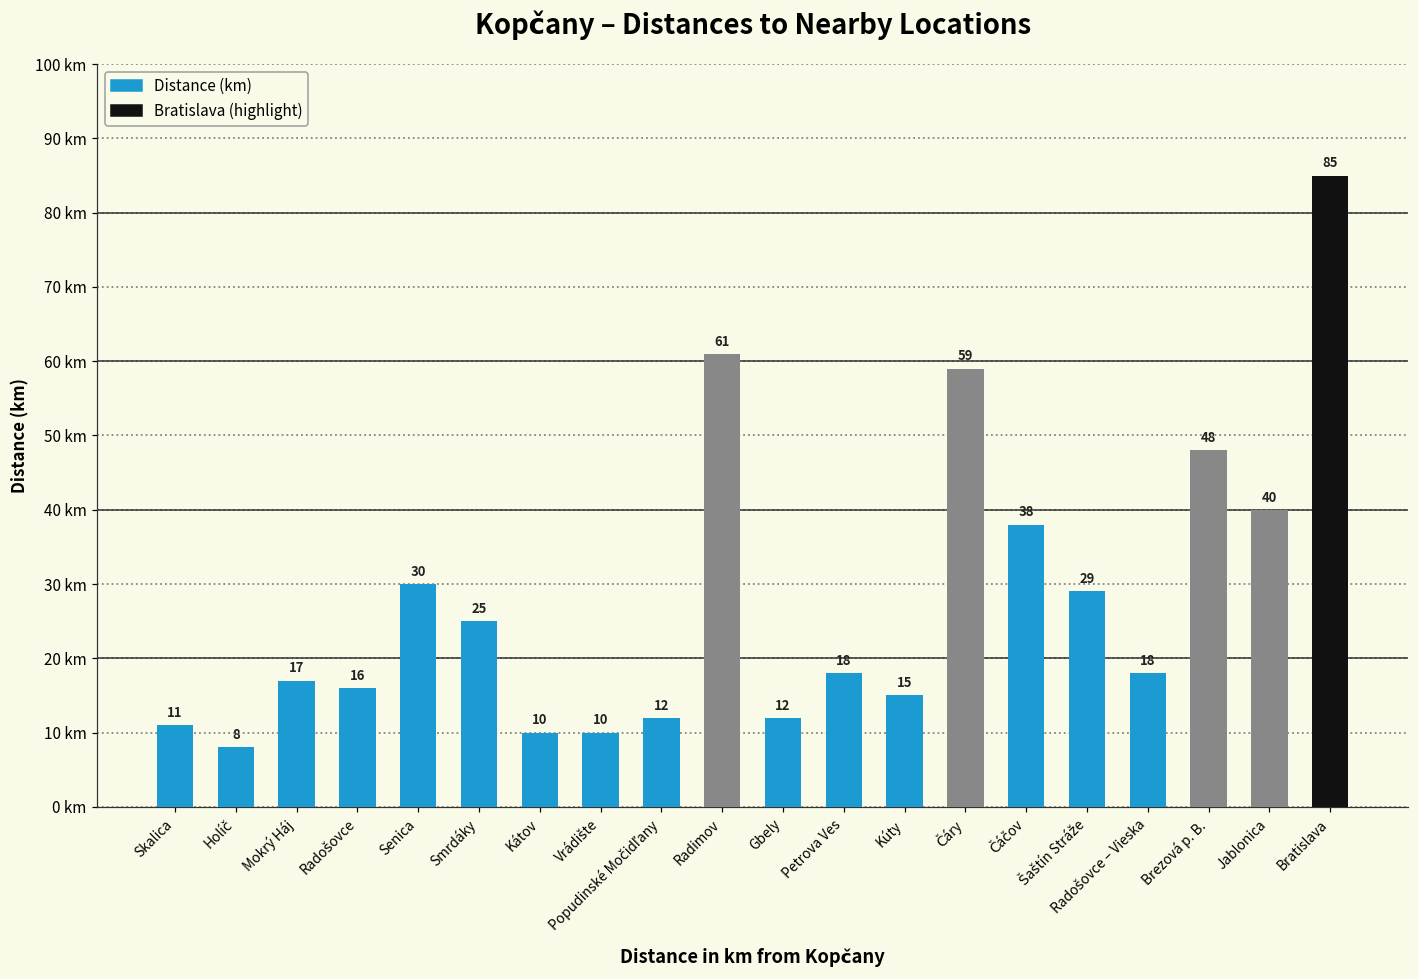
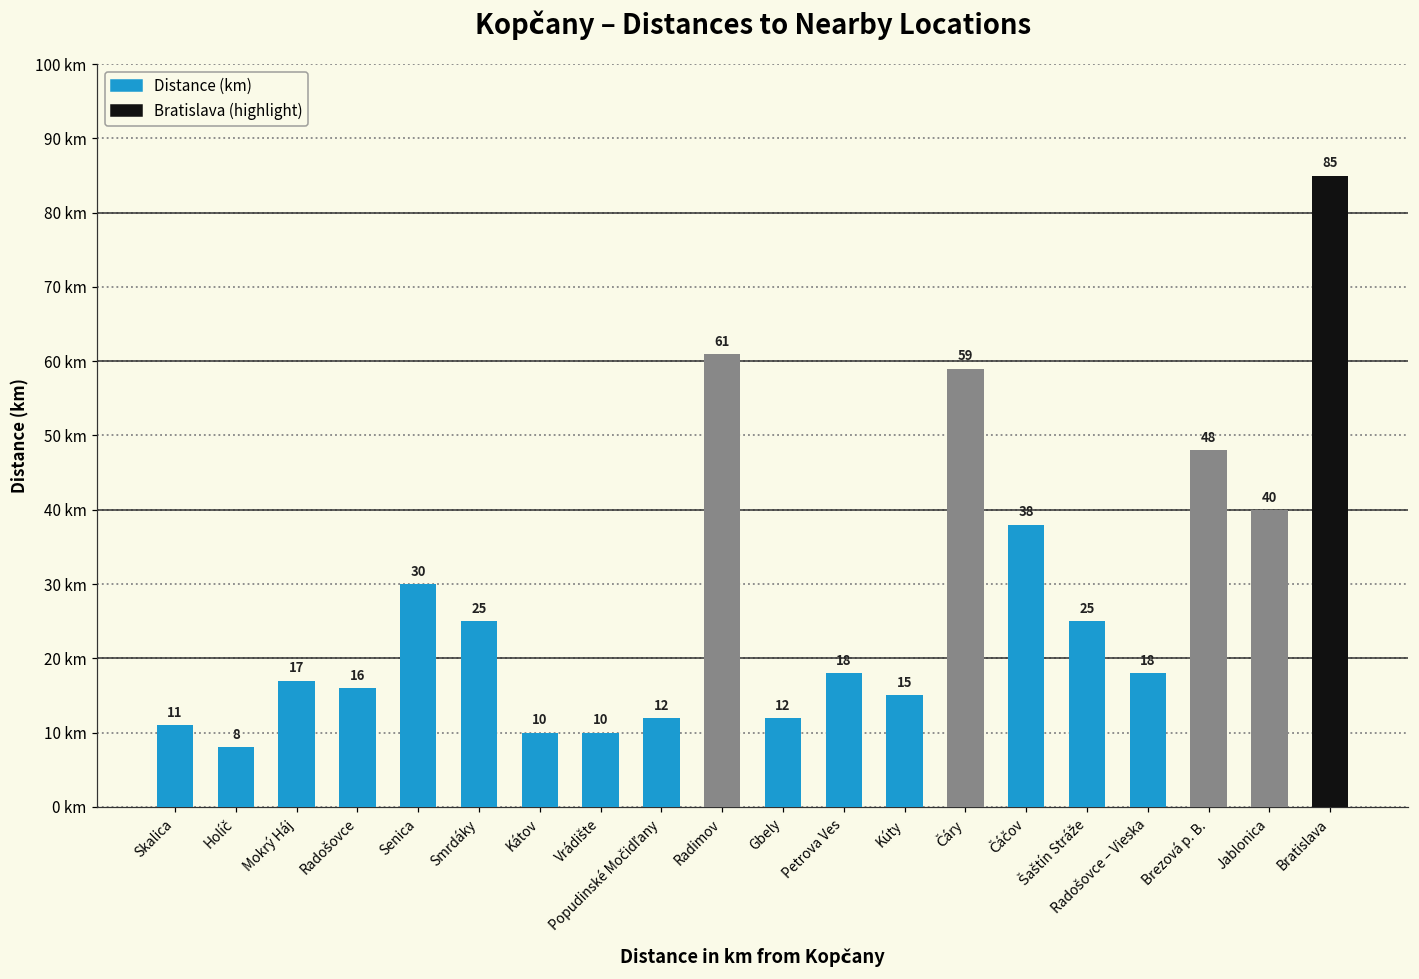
Šaštín Stráže: 29 -> 25
